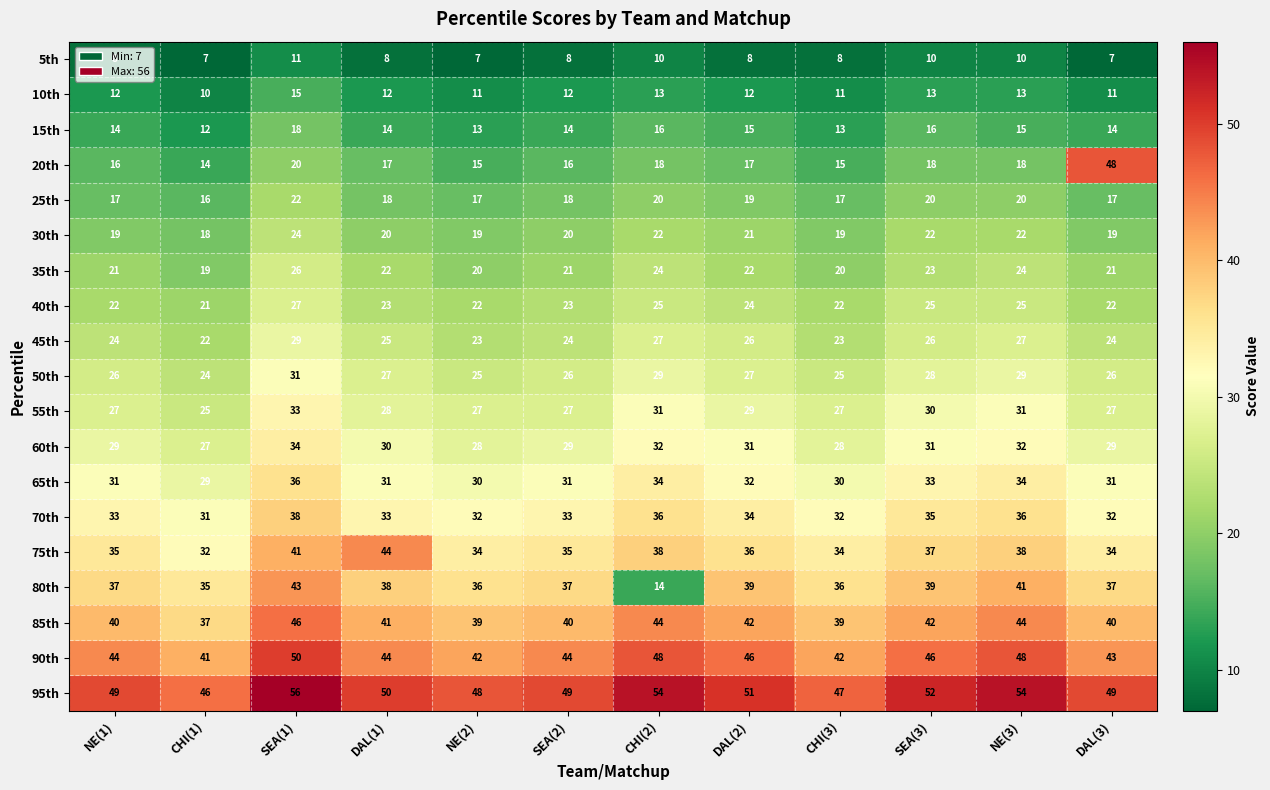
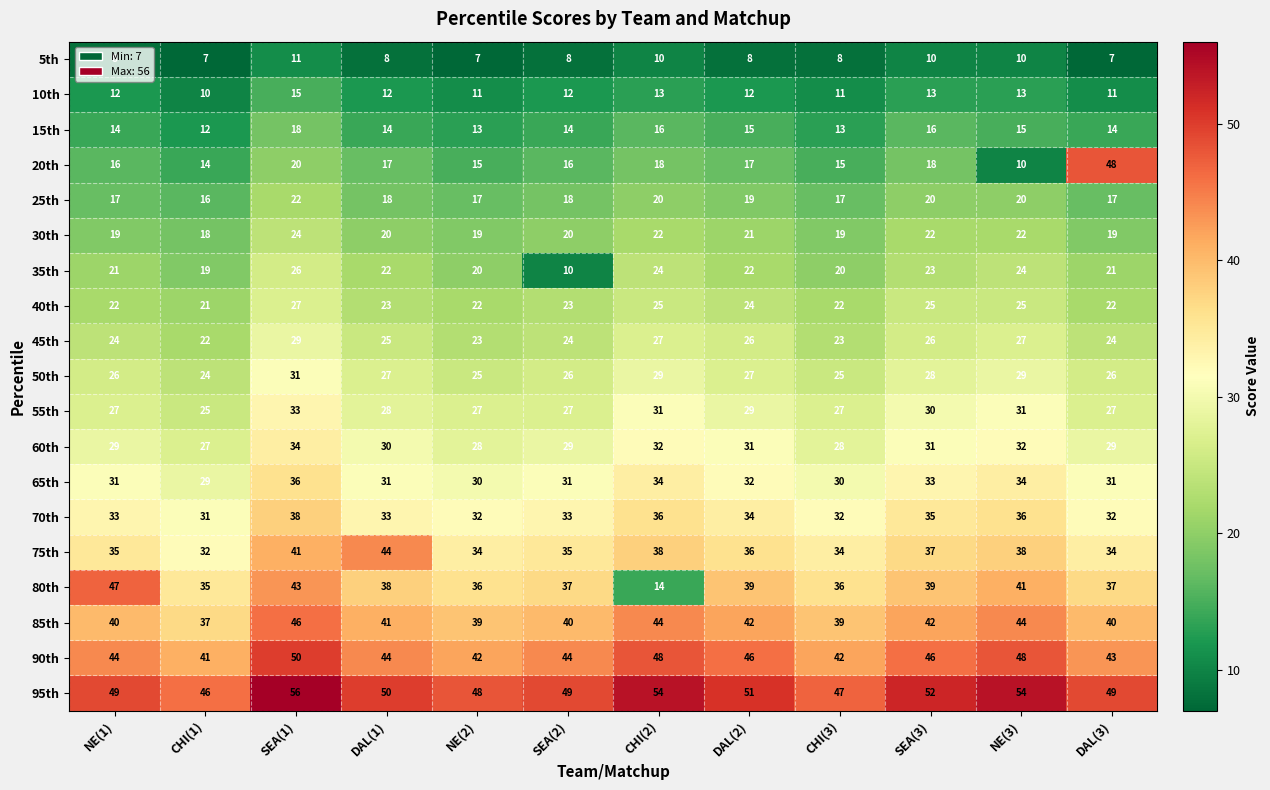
20th, NE(3): 18 -> 10
35th, SEA(2): 21 -> 10
80th, NE(1): 37 -> 47
